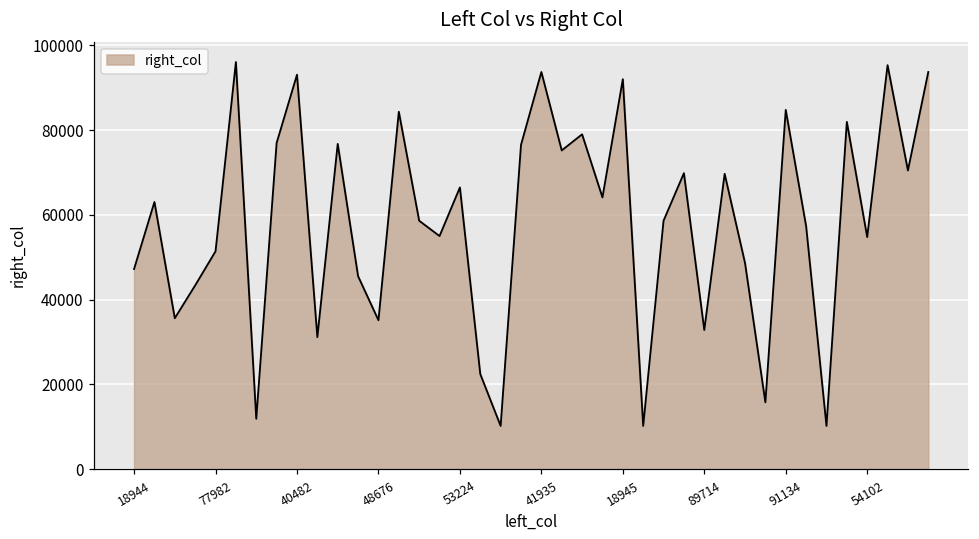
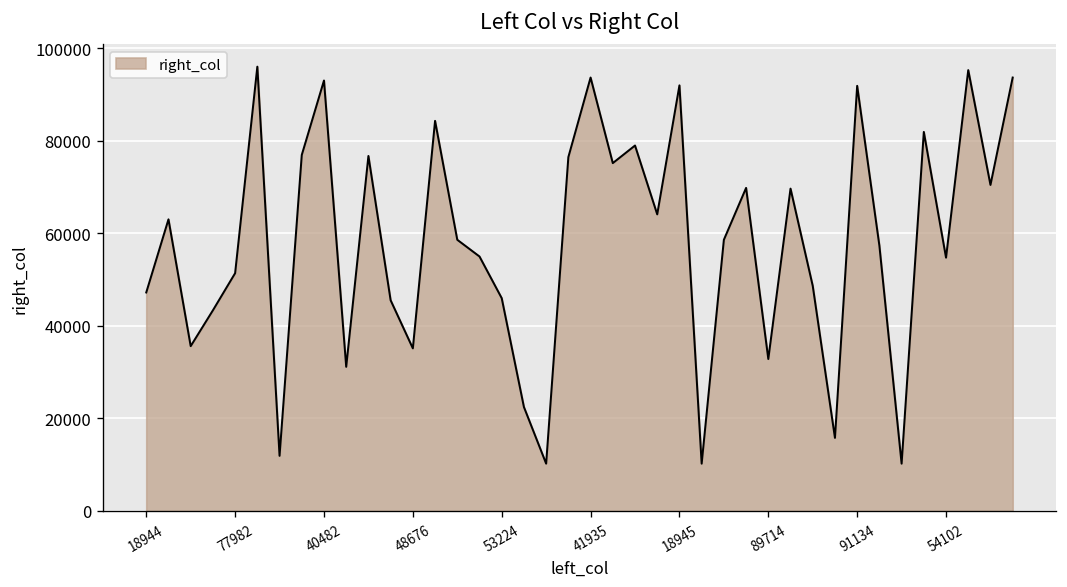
53224: 66000 -> 46000
91134: 85000 -> 92000
